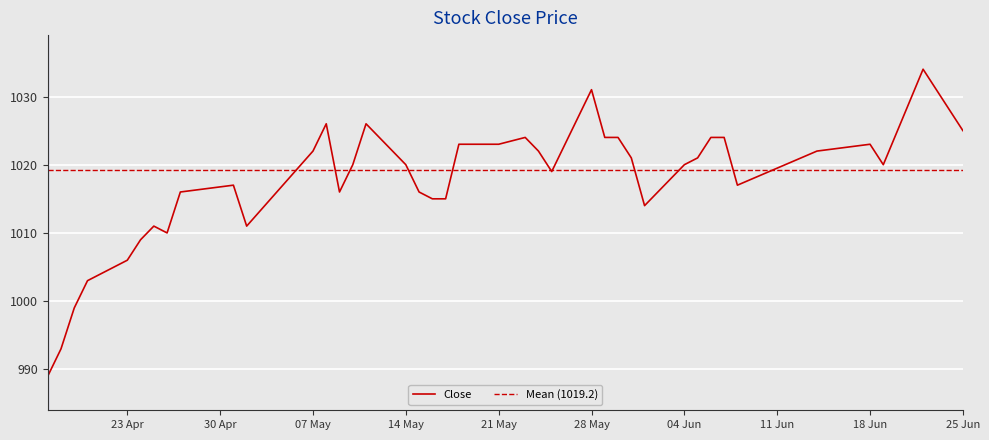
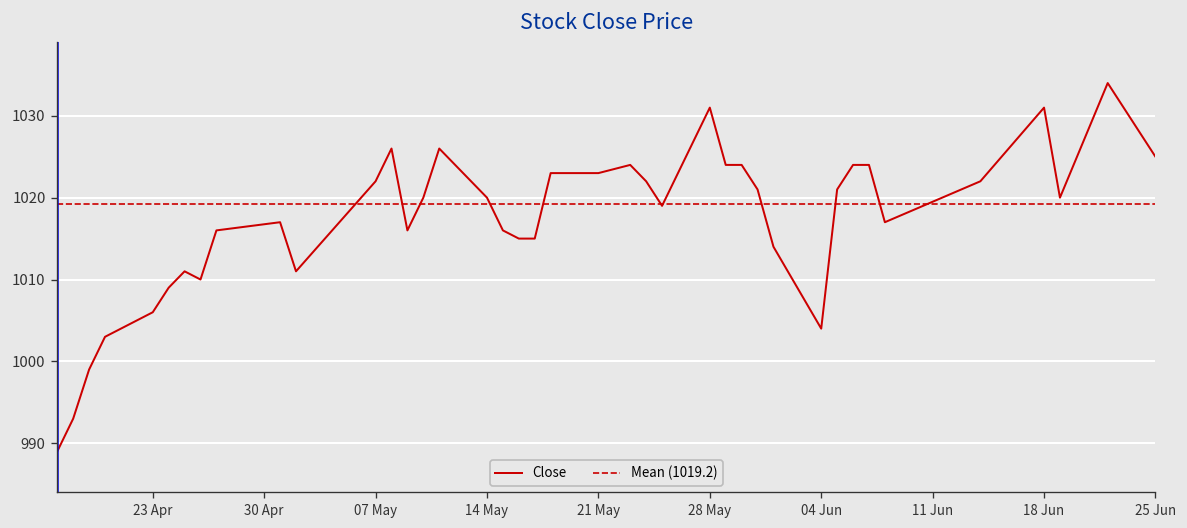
04 Jun: 1020 -> 1004
18 Jun: 1023 -> 1031
